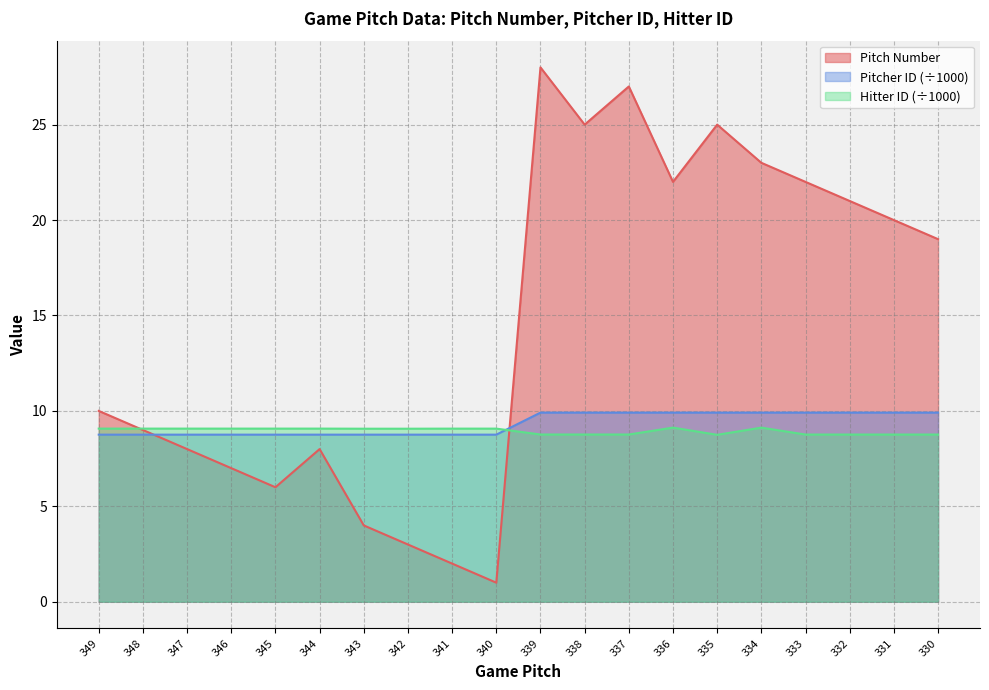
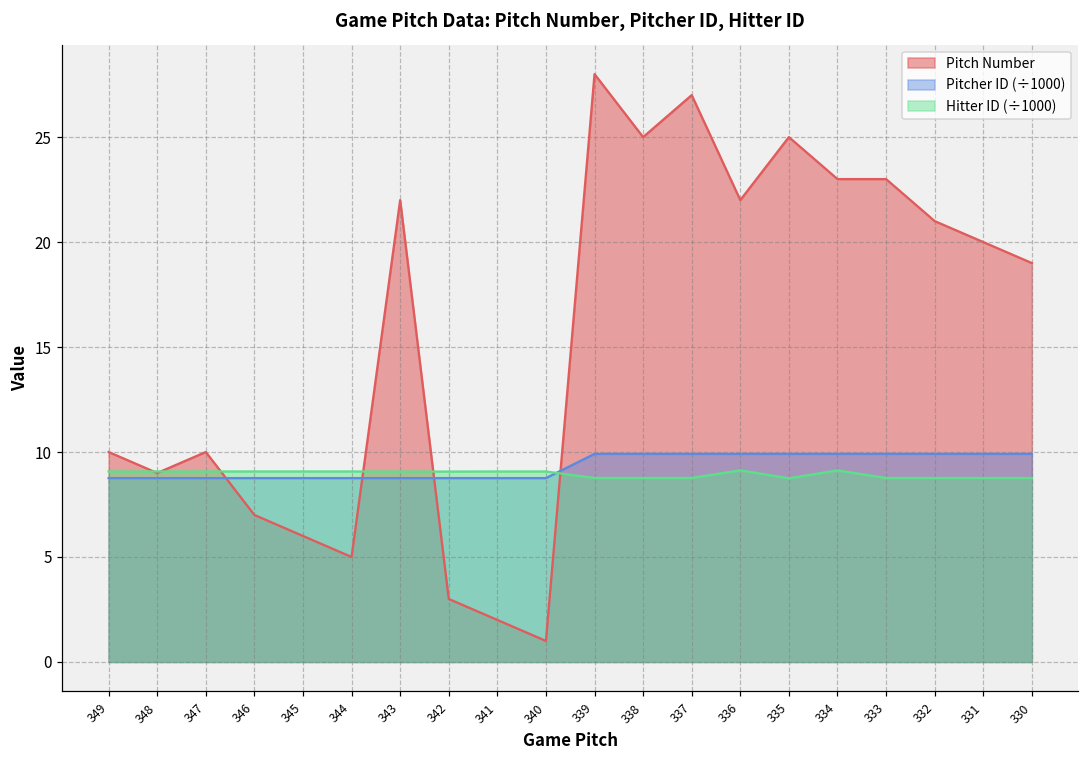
Pitch Number, 347: 8 -> 10
Pitch Number, 344: 8 -> 5
Pitch Number, 343: 4 -> 22
Pitch Number, 333: 22 -> 23
